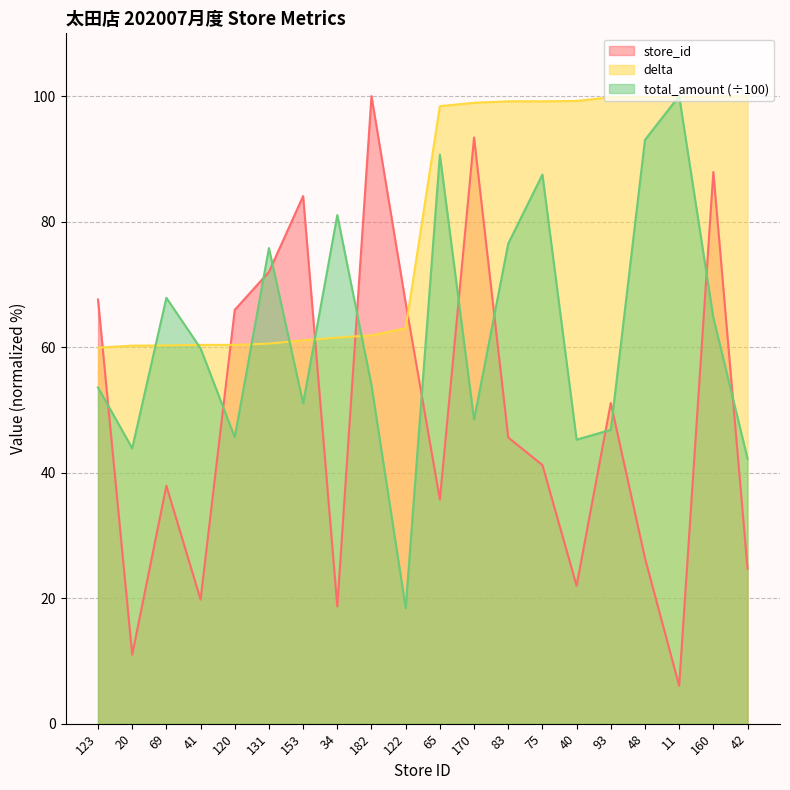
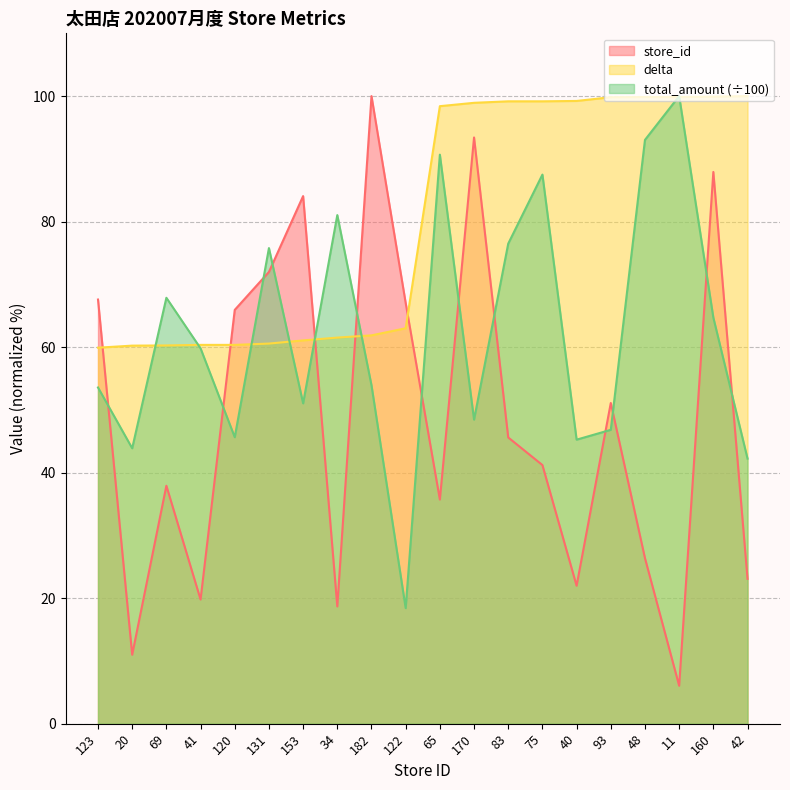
store_id, 42: 25 -> 23
